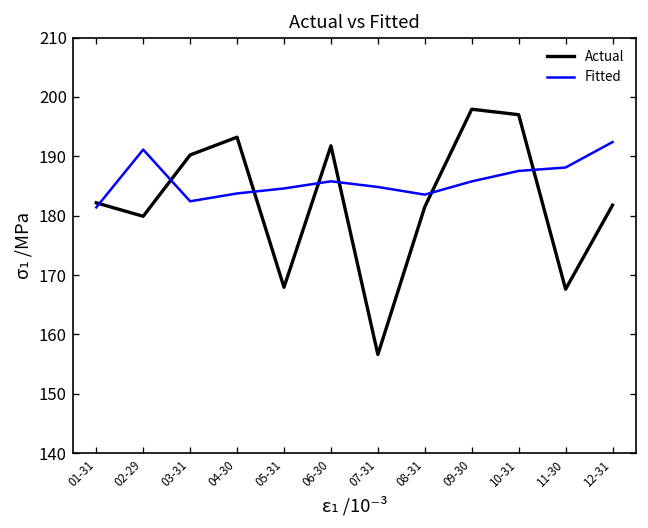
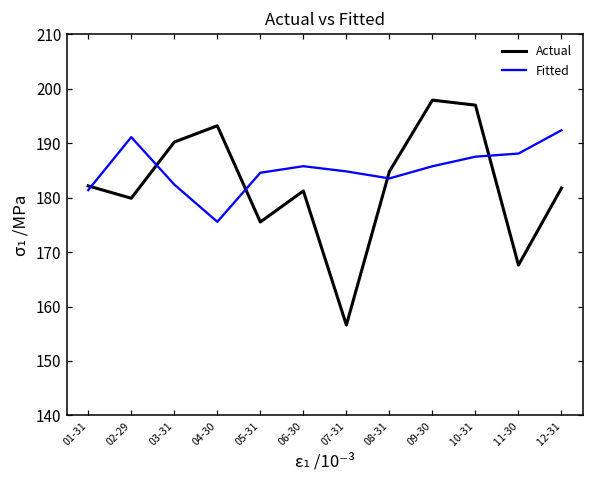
Fitted, 04-30: 184 -> 176
Actual, 05-31: 168 -> 176
Actual, 06-30: 192 -> 181
Actual, 08-31: 181 -> 185
